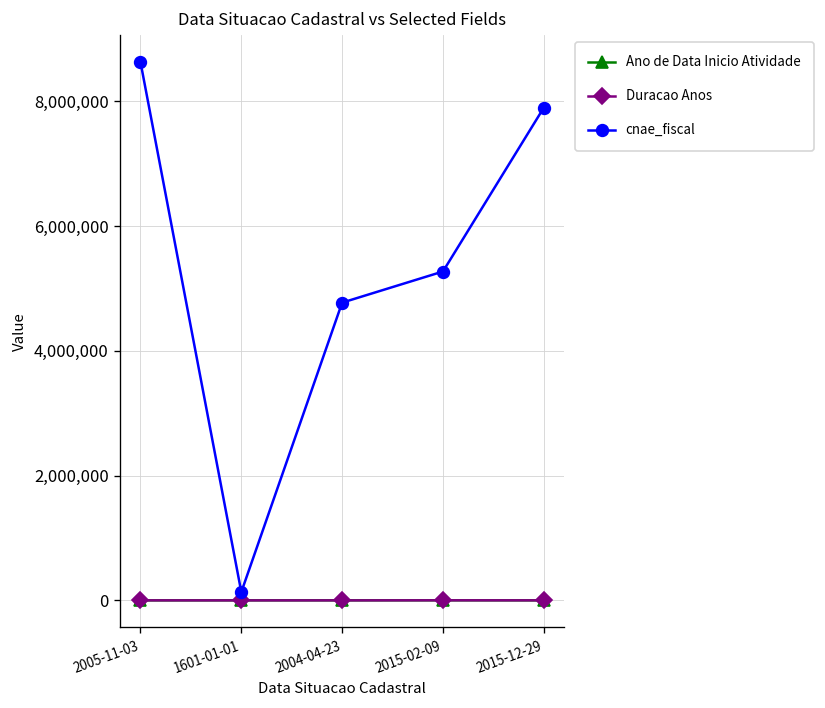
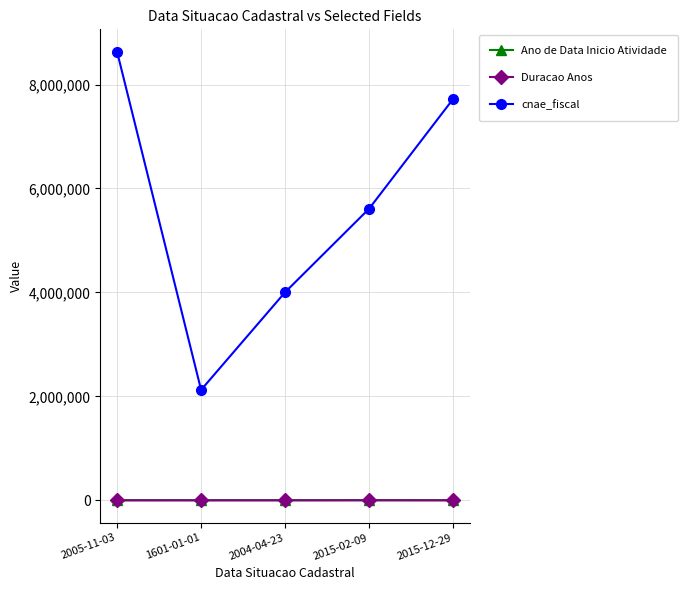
cnae_fiscal, 1601-01-01: 100,000 -> 2,100,000
cnae_fiscal, 2004-04-23: 4,800,000 -> 4,000,000
cnae_fiscal, 2015-02-09: 5,300,000 -> 5,600,000
cnae_fiscal, 2015-12-29: 7,900,000 -> 7,700,000
